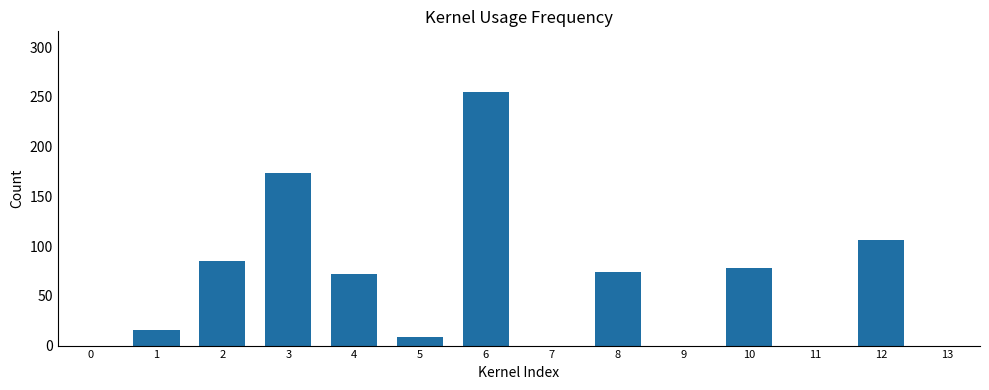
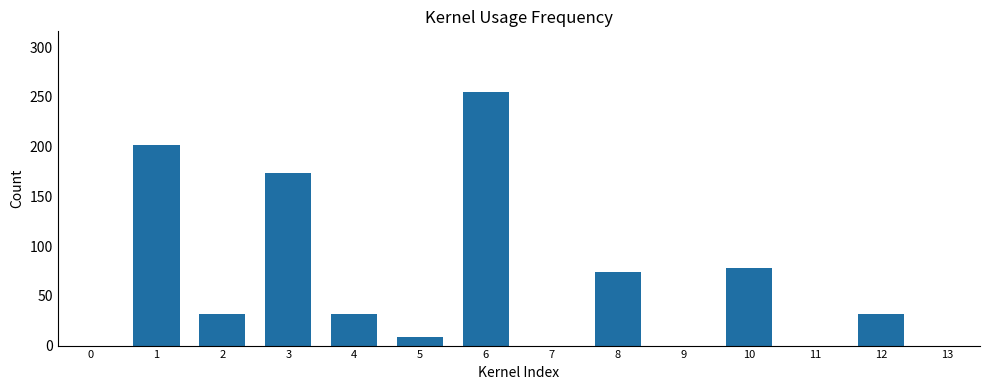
1: 20 -> 200
2: 90 -> 30
4: 70 -> 30
12: 110 -> 30
